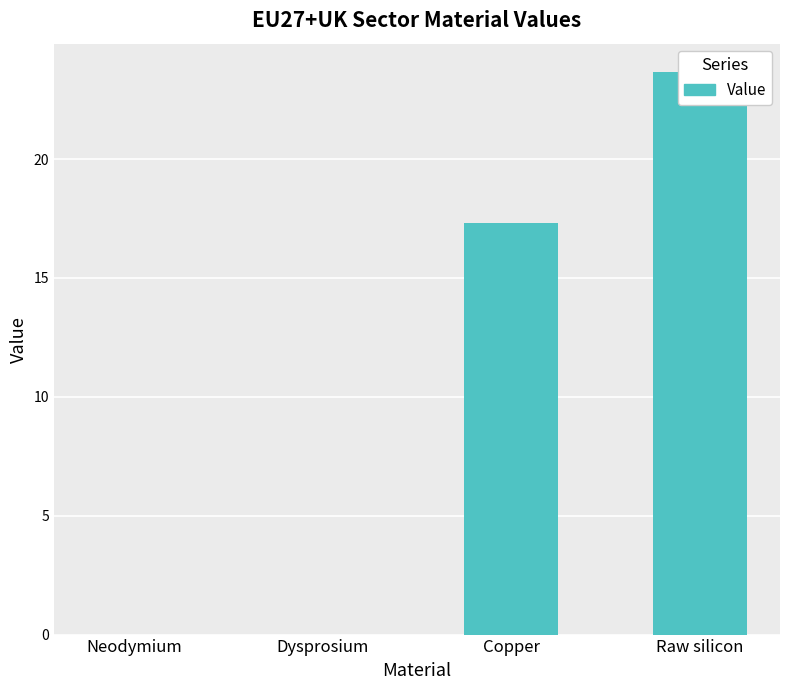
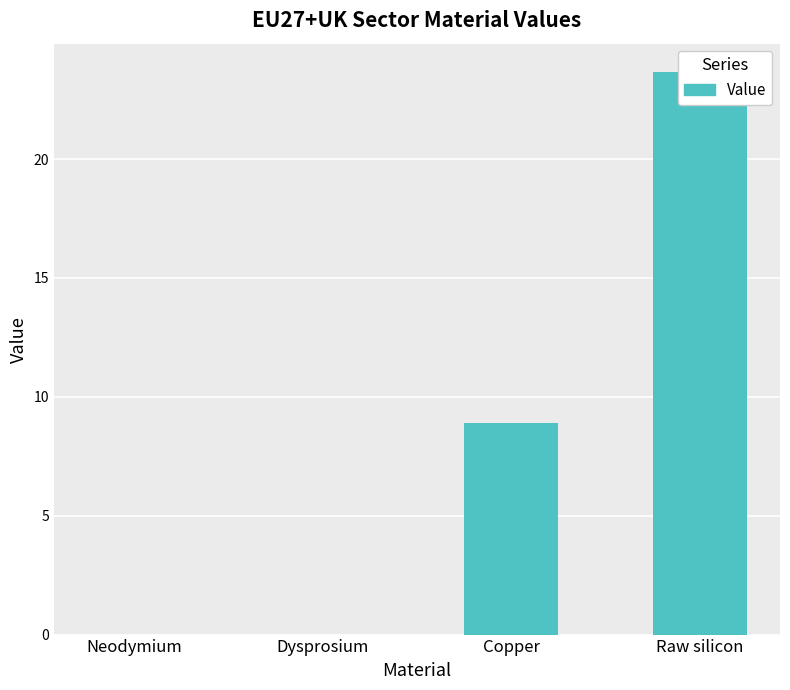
Copper: 17.3 -> 8.9
